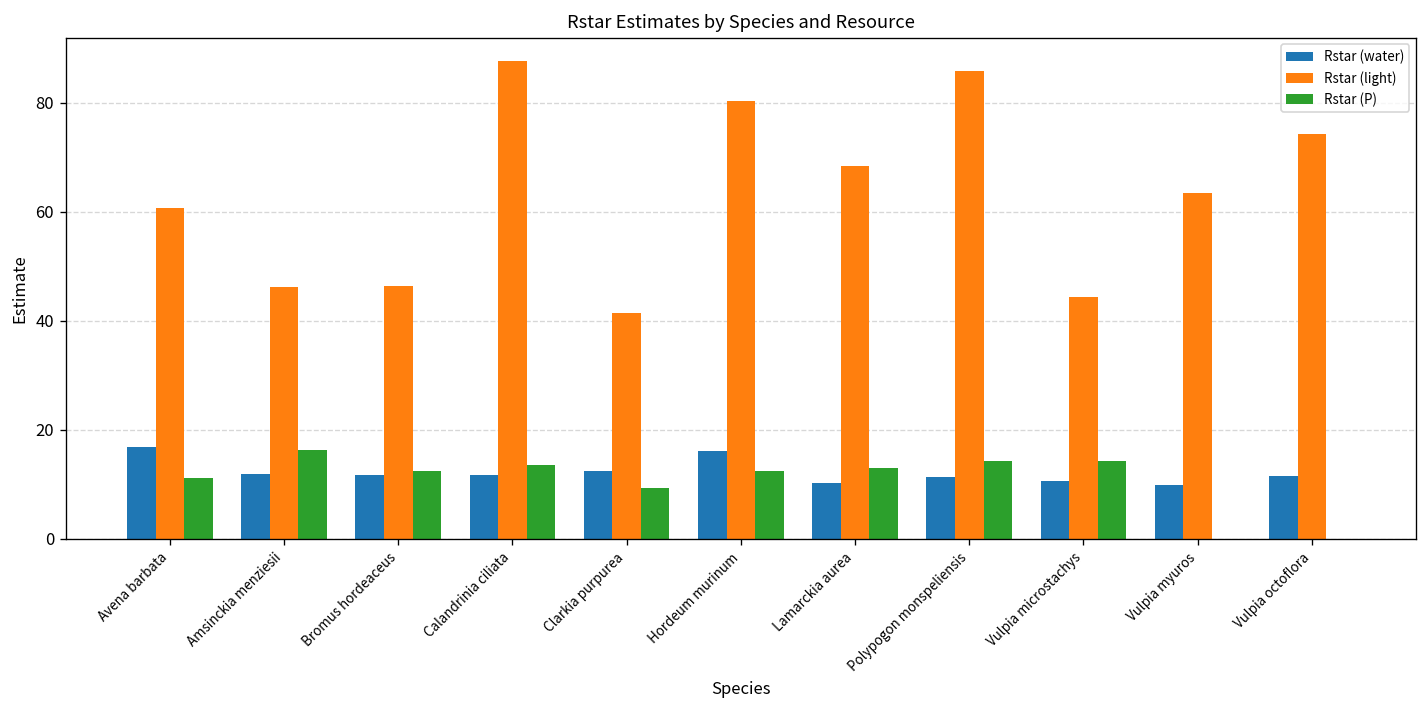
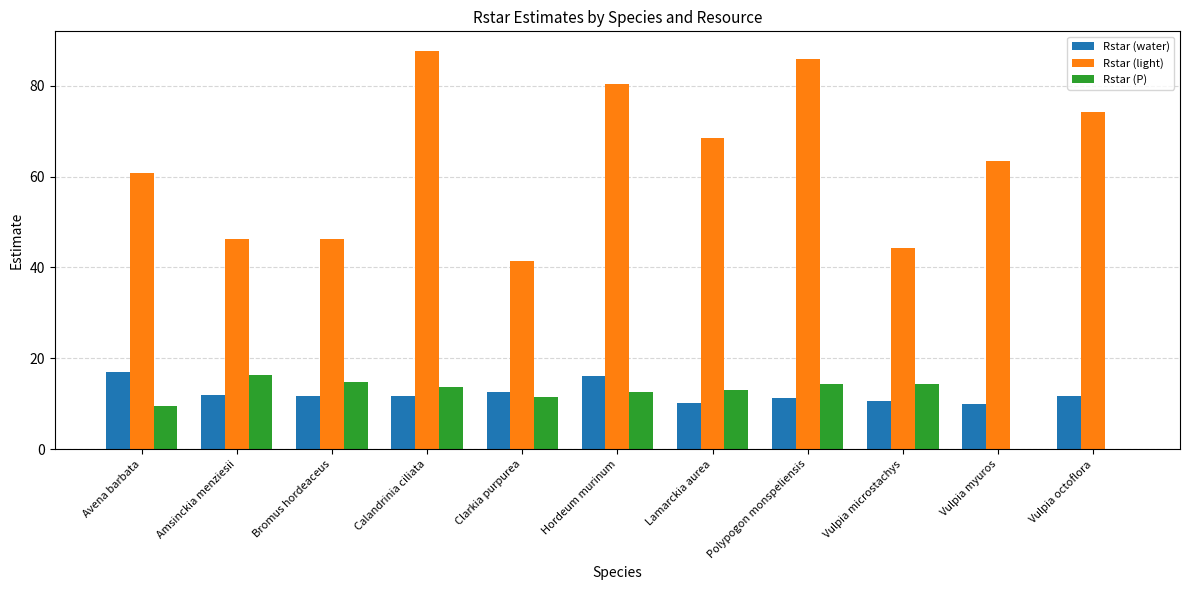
Rstar (P), Avena barbata: 11 -> 9
Rstar (P), Bromus hordeaceus: 13 -> 15
Rstar (P), Clarkia purpurea: 9 -> 11
